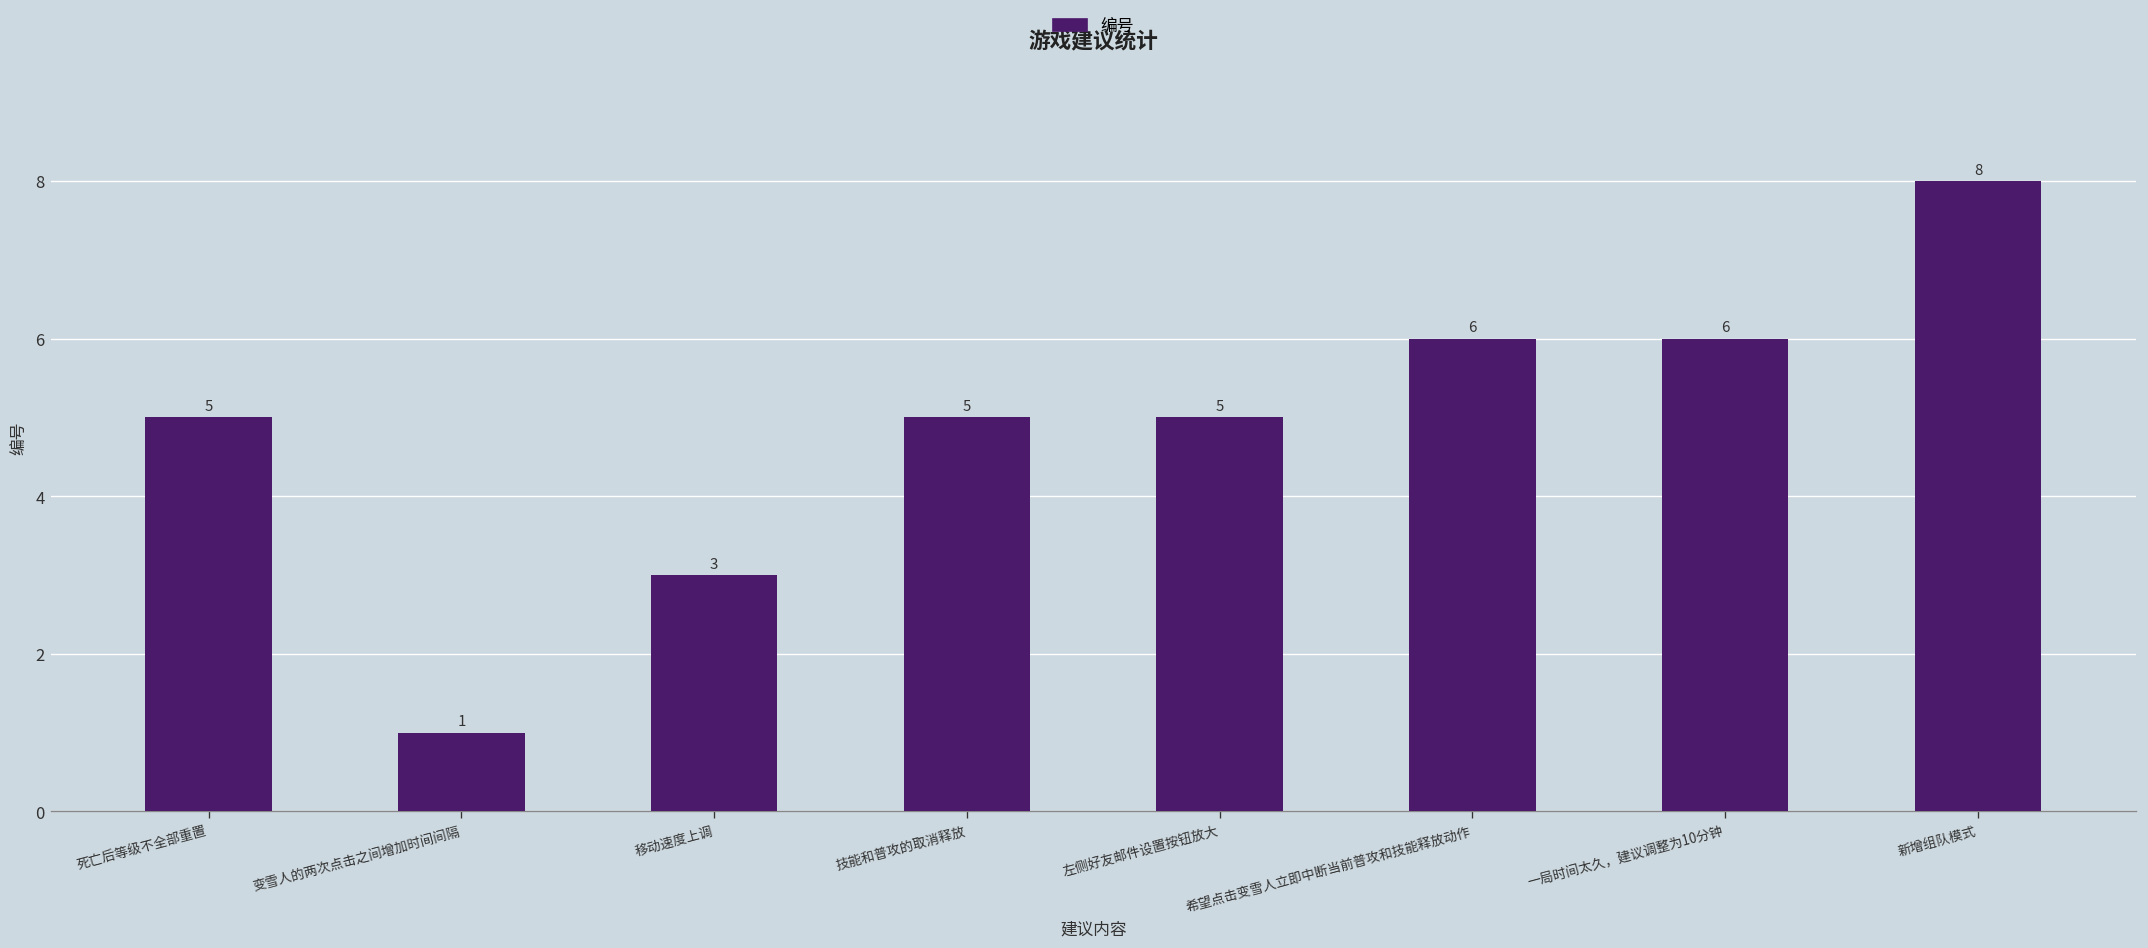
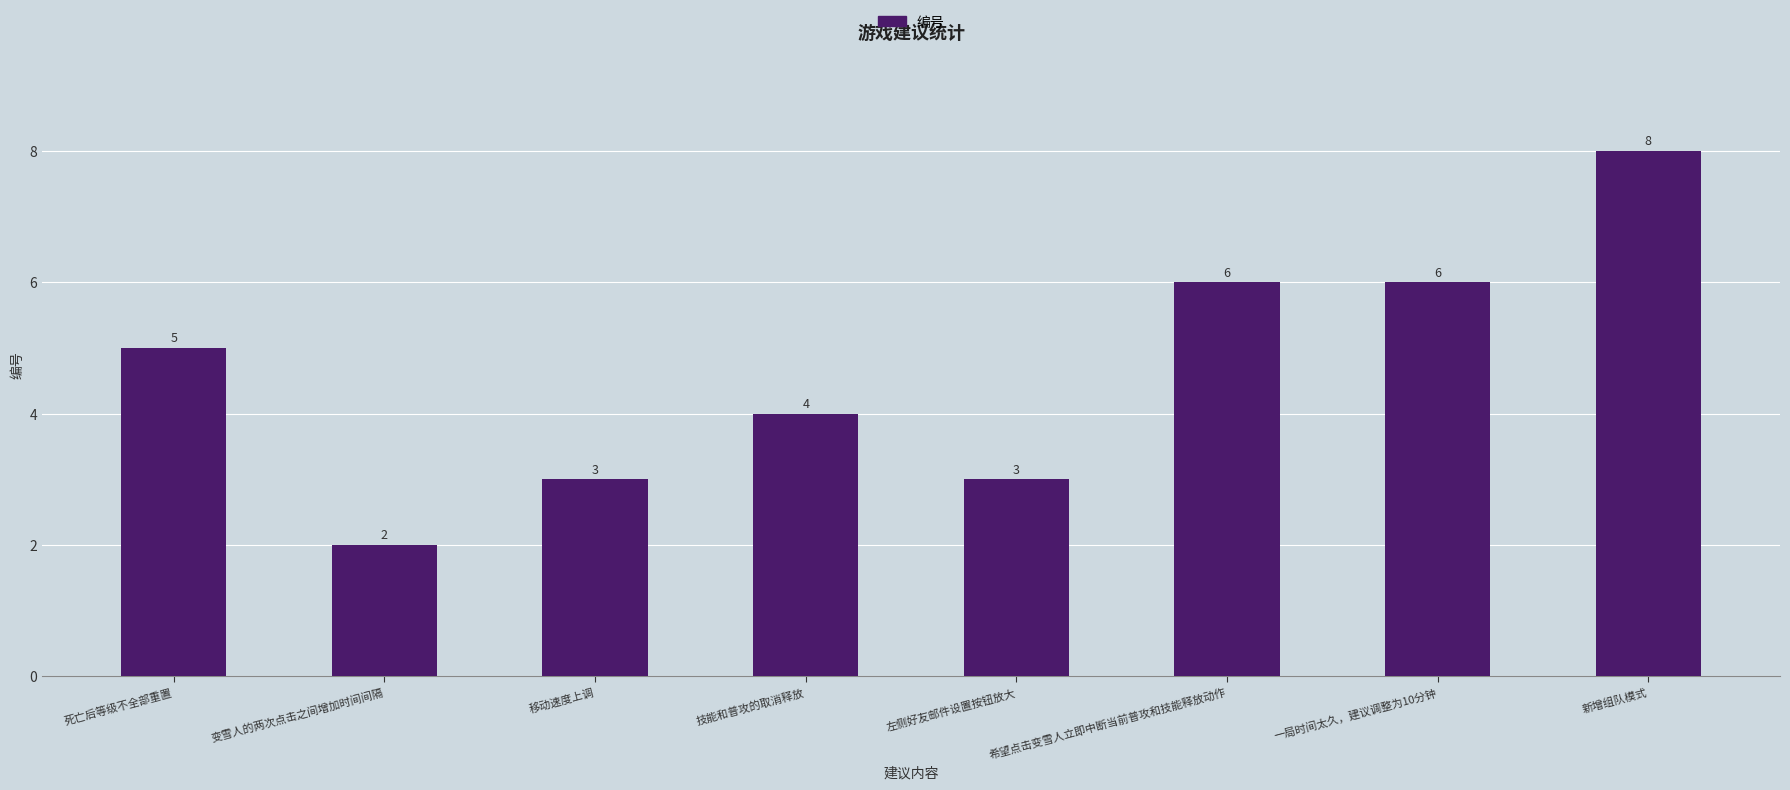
变雪人的两次点击之间增加时间间隔: 1 -> 2
技能和普攻的取消释放: 5 -> 4
左侧好友邮件设置按钮放大: 5 -> 3
